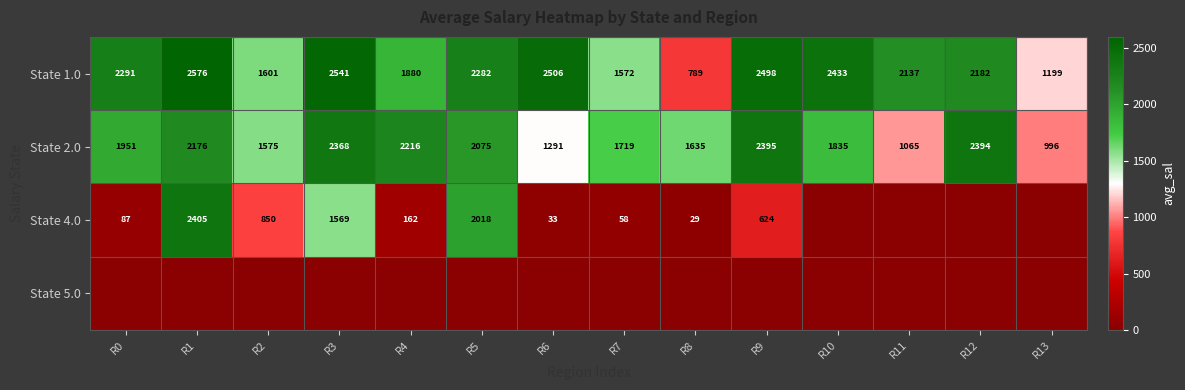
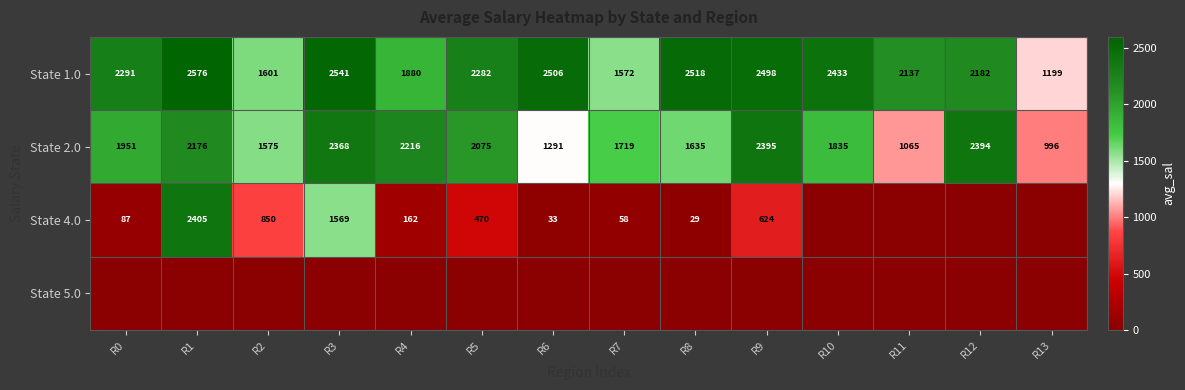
State 1.0, R8: 789 -> 2518
State 4.0, R5: 2018 -> 470
